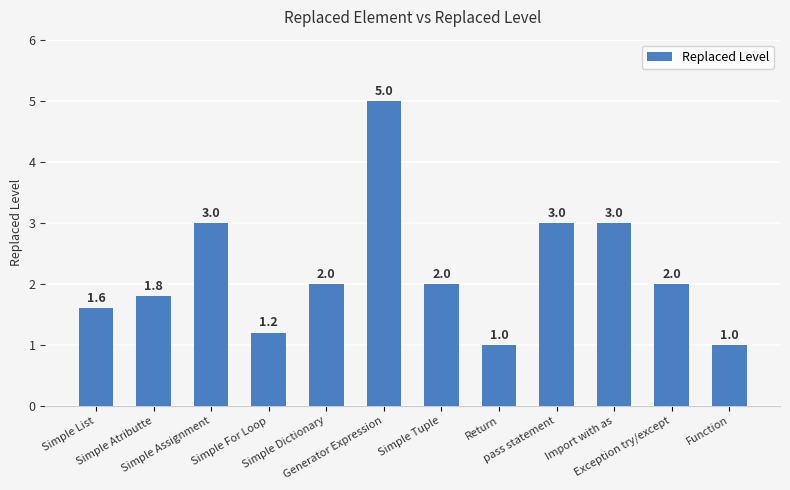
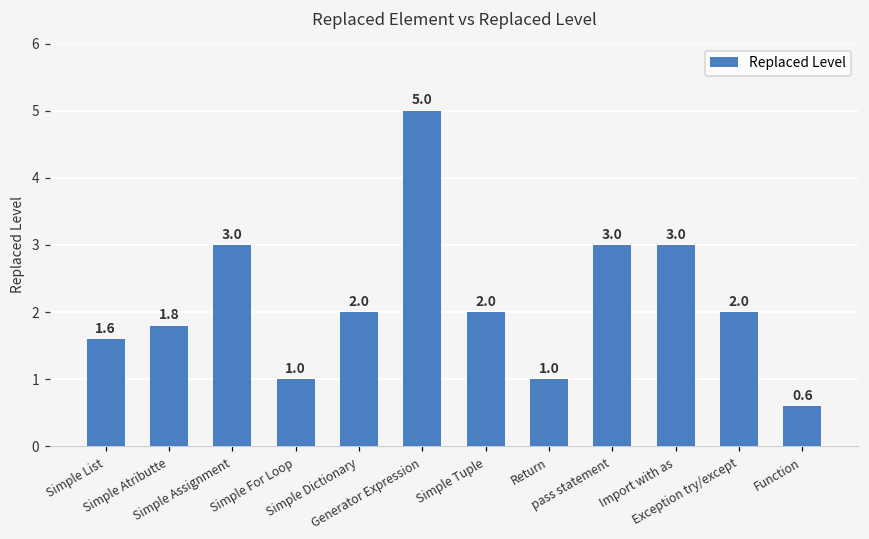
Simple For Loop: 1.2 -> 1.0
Function: 1.0 -> 0.6
